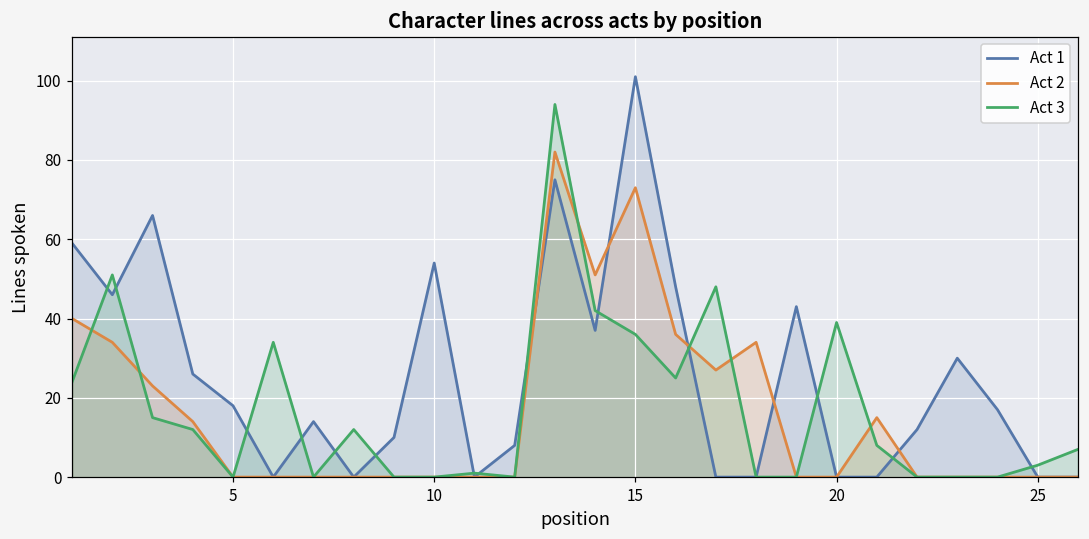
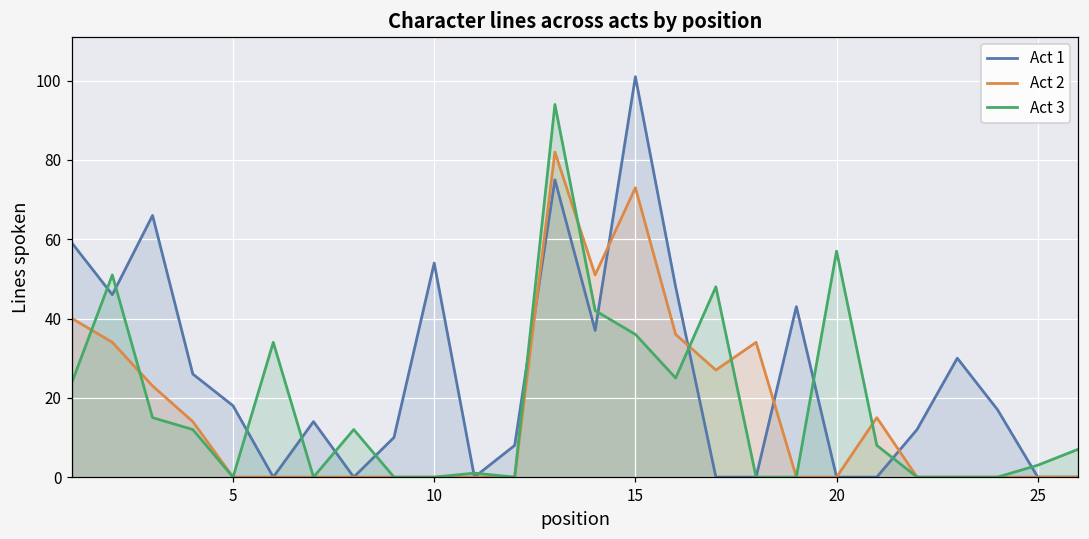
Act 3, 20: 39 -> 57
